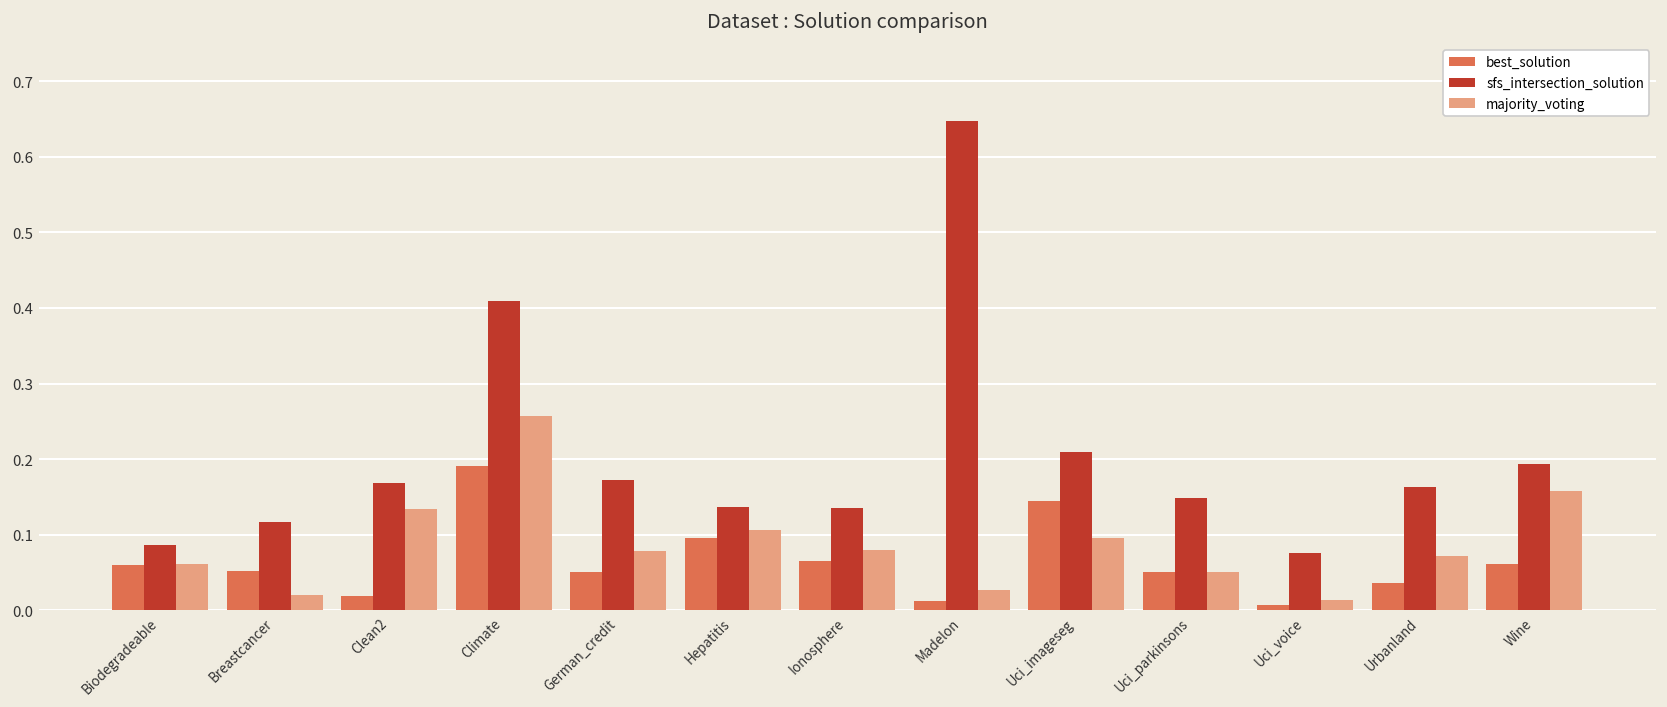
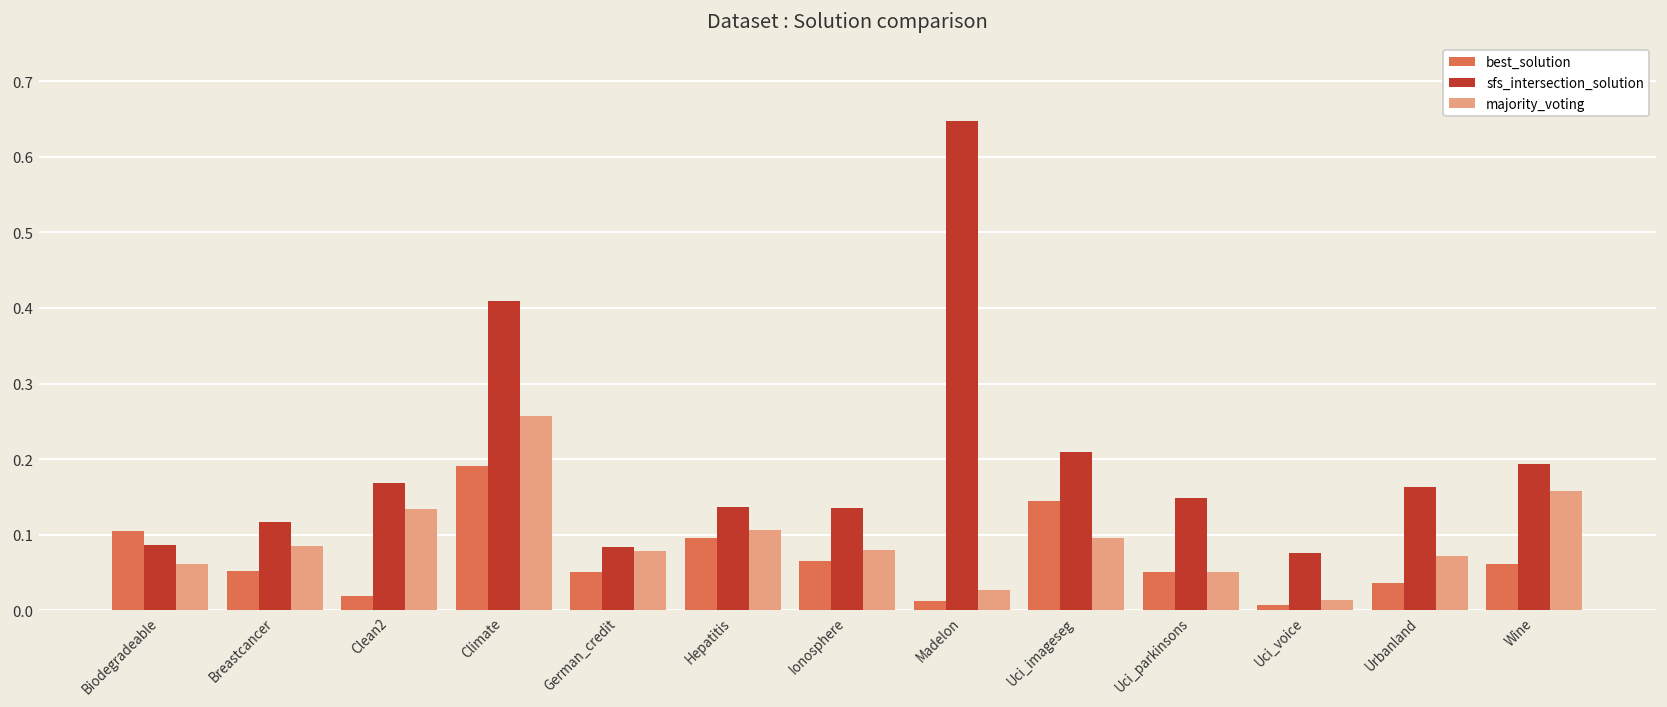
best_solution, Biodegradeable: 0.06 -> 0.11
majority_voting, Breastcancer: 0.02 -> 0.08
sfs_intersection_solution, German_credit: 0.17 -> 0.08
